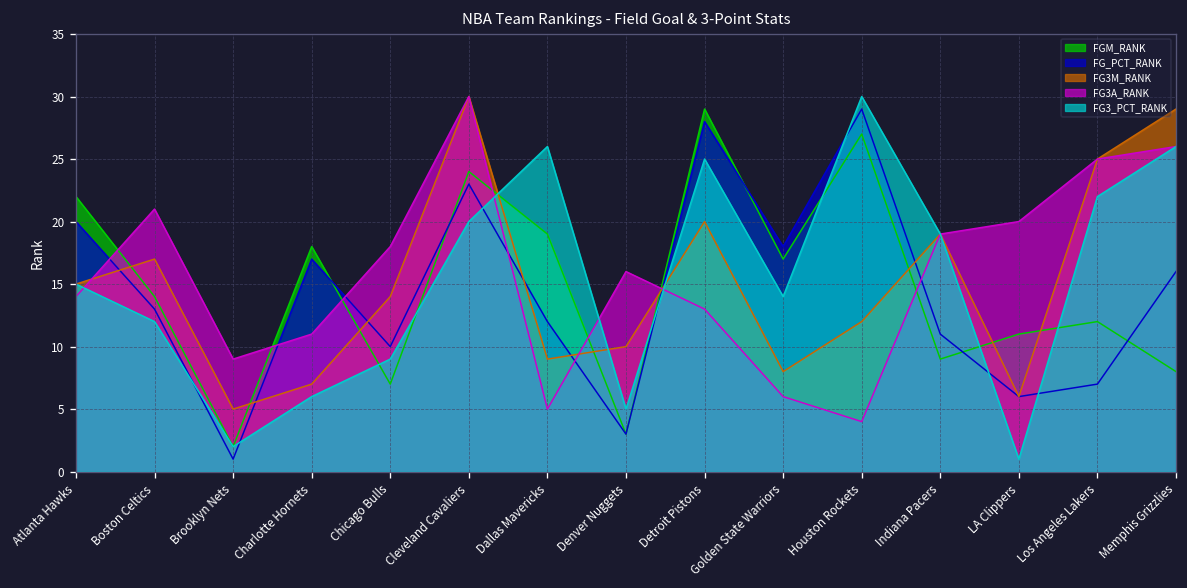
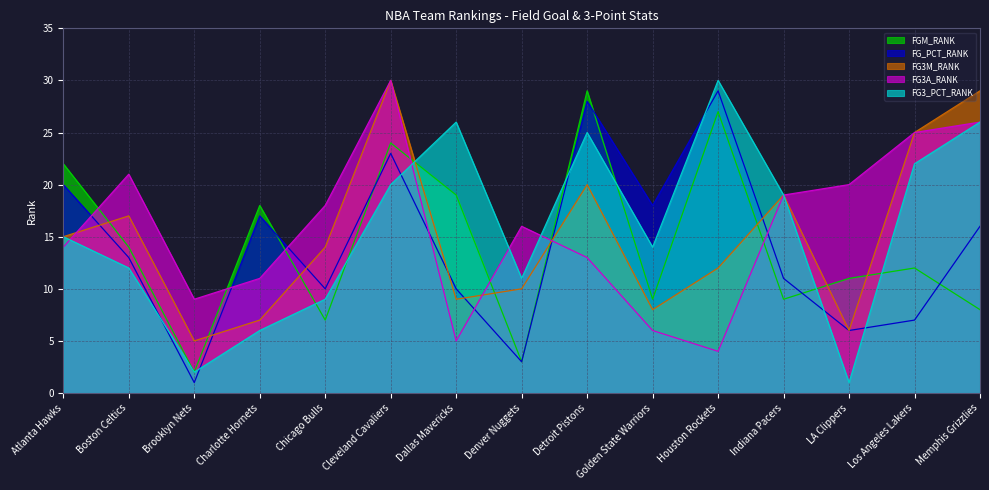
FG_PCT_RANK, Dallas Mavericks: 12 -> 10
FG3_PCT_RANK, Denver Nuggets: 5 -> 11
FGM_RANK, Golden State Warriors: 17 -> 9
